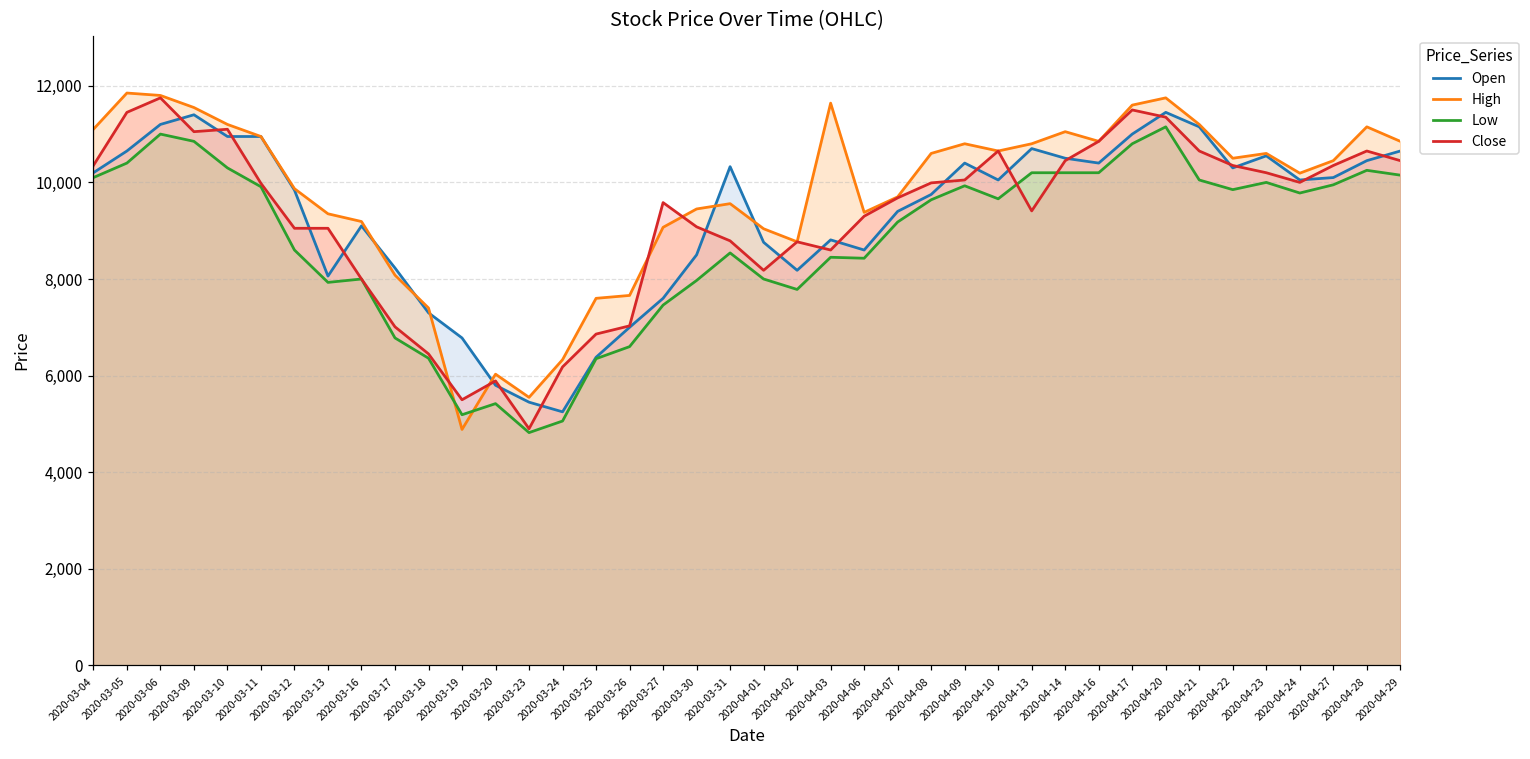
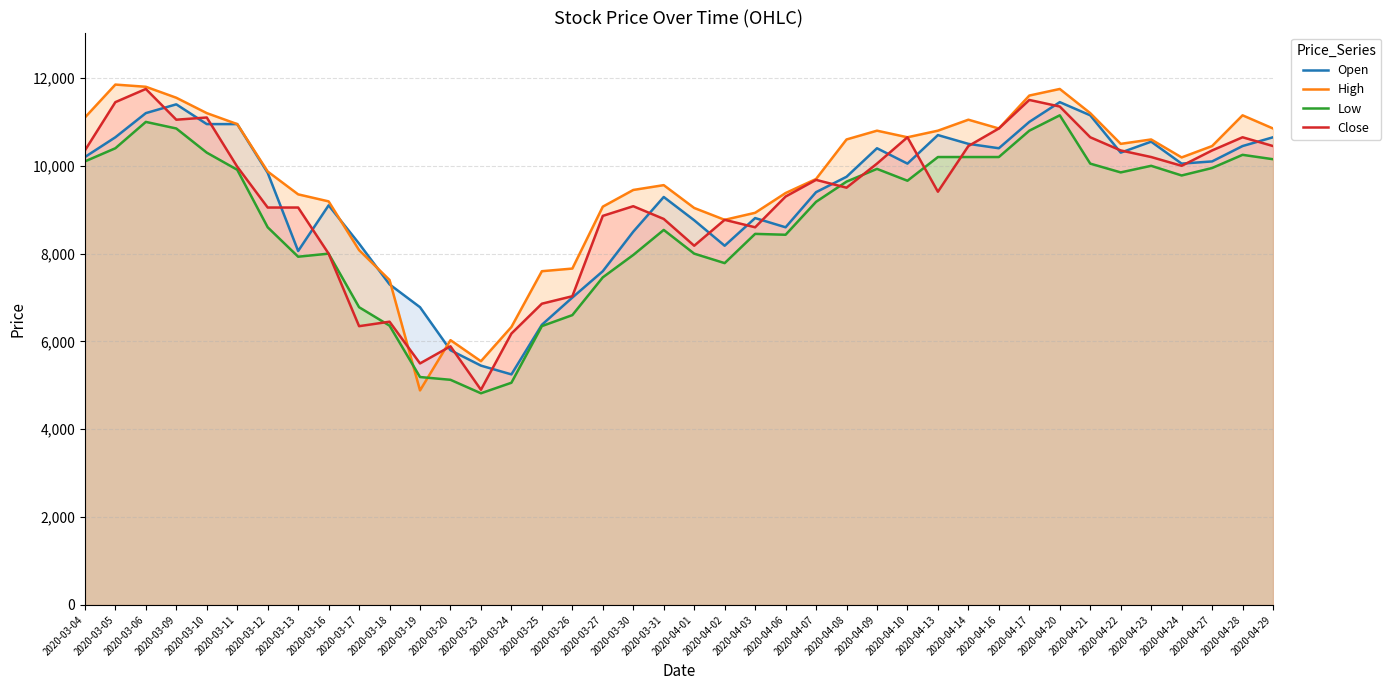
Close, 2020-03-17: 7,000 -> 6,300
Low, 2020-03-20: 5,400 -> 5,100
Close, 2020-03-27: 9,600 -> 8,900
Open, 2020-03-31: 10,300 -> 9,300
High, 2020-04-03: 11,600 -> 8,900
Close, 2020-04-08: 10,000 -> 9,500
